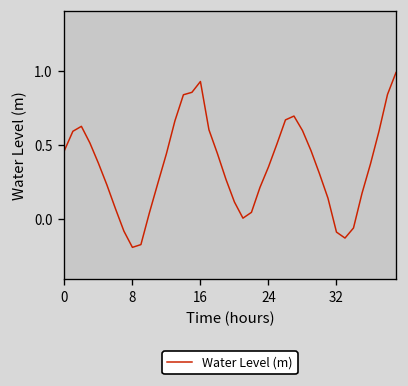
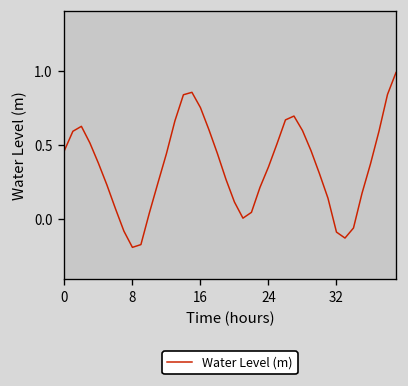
16: 0.93 -> 0.75
